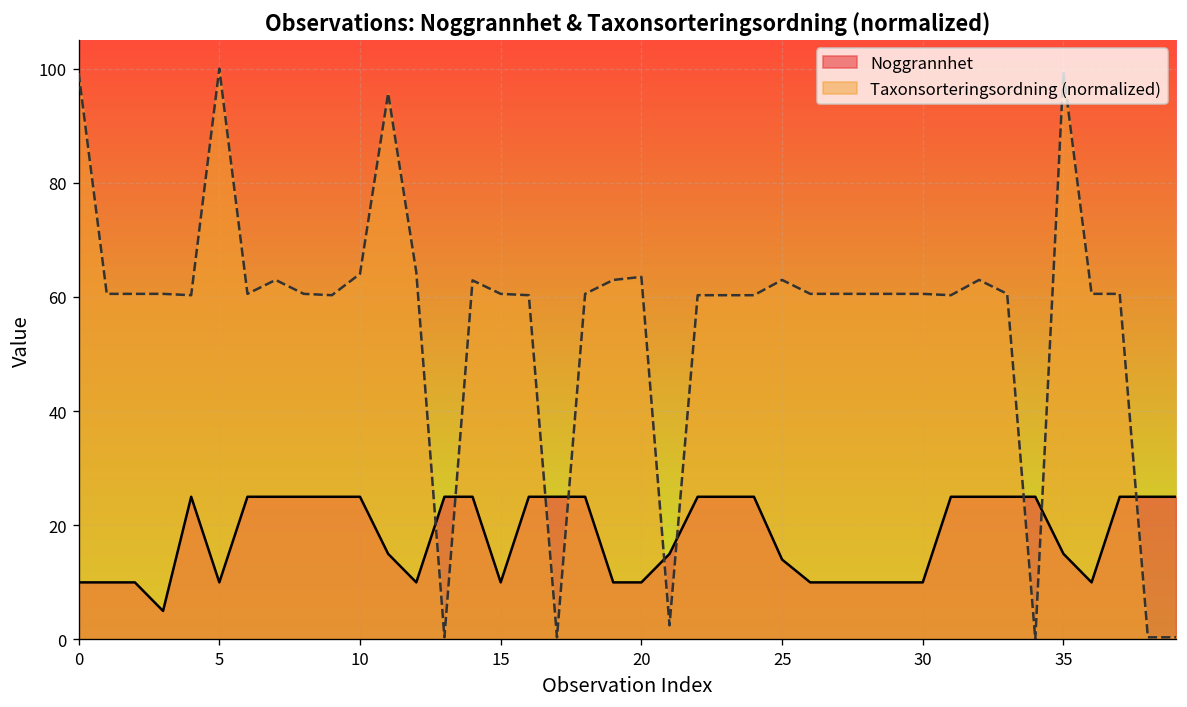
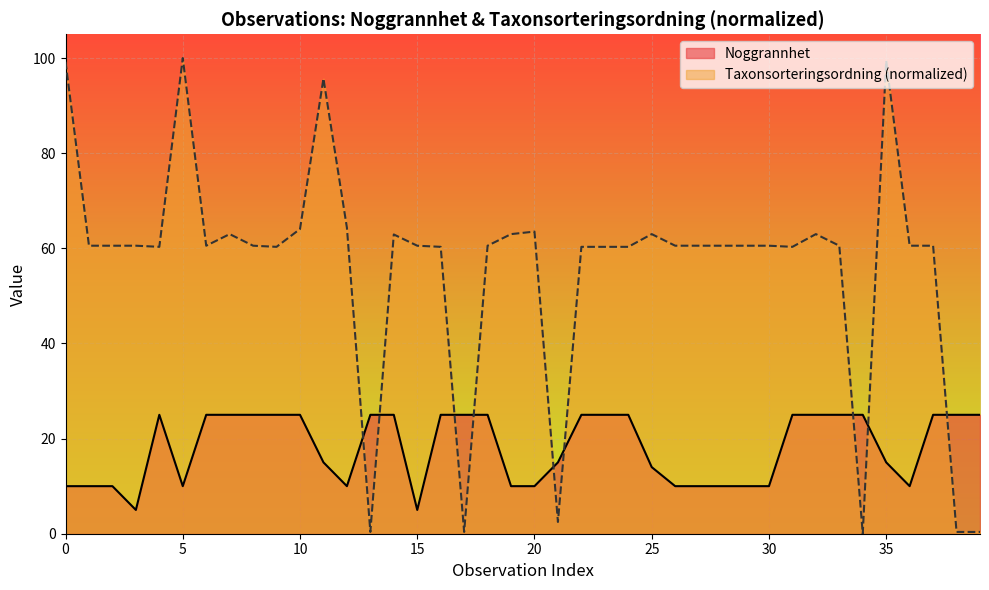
Noggrannhet, 15: 10 -> 5
